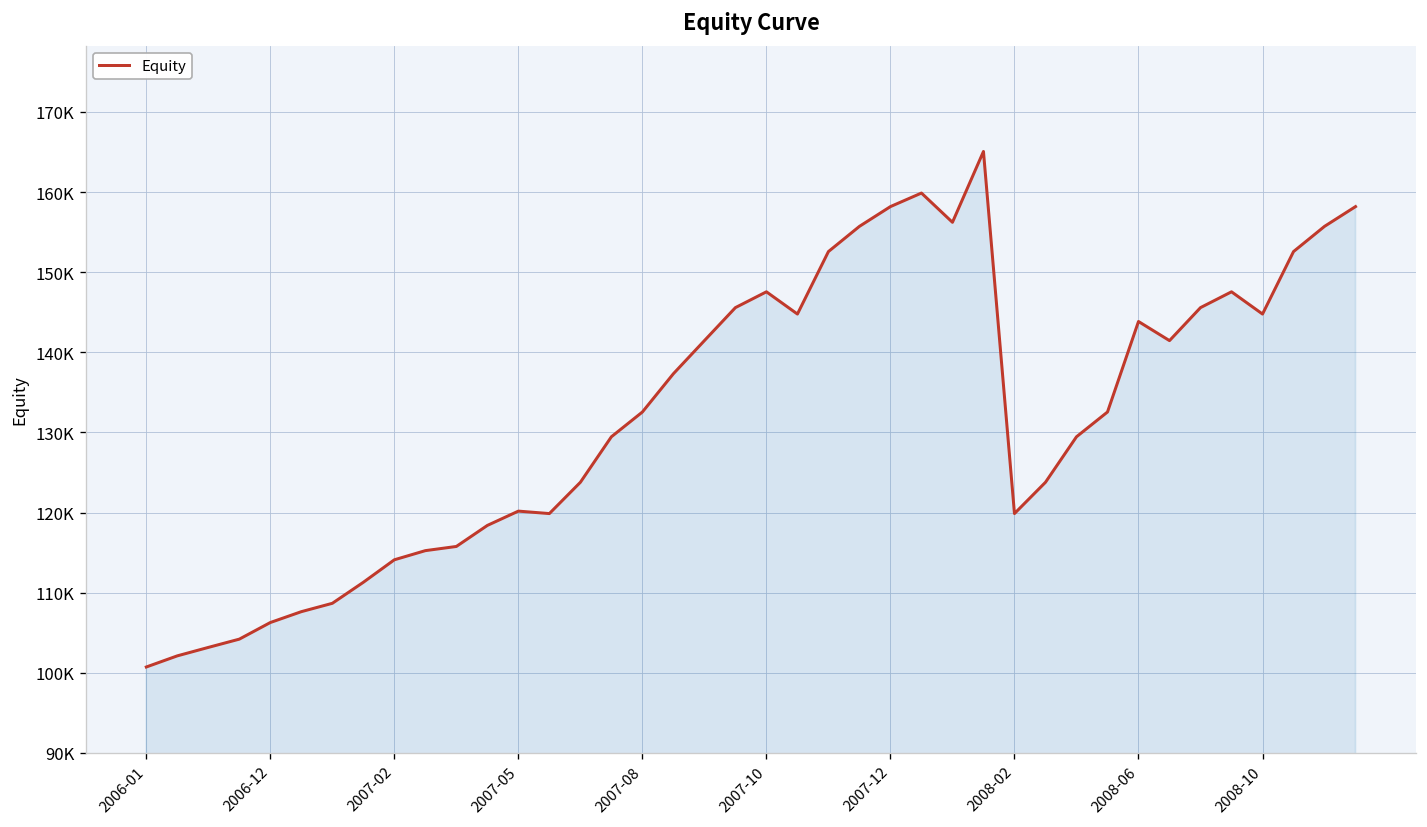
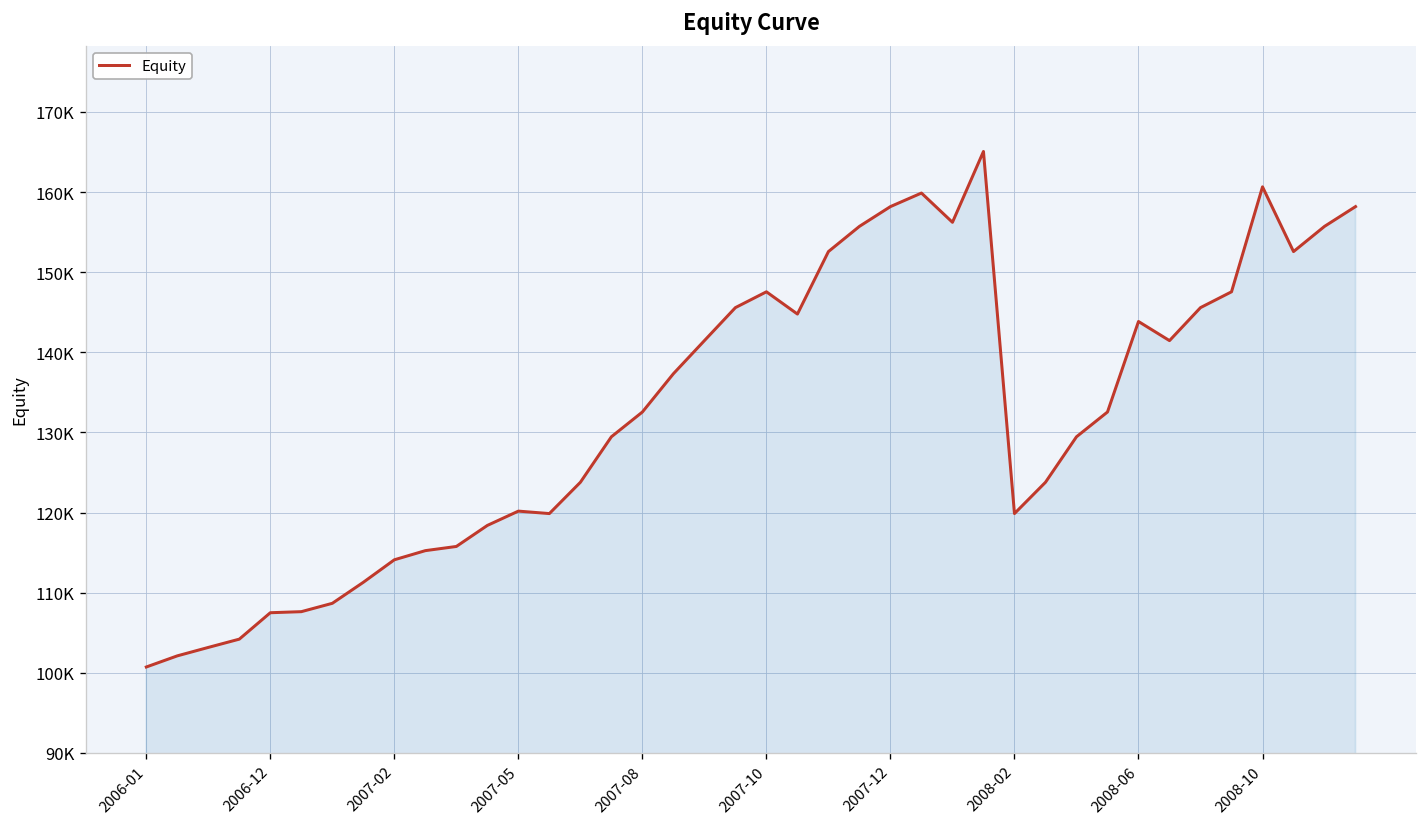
2006-12: 106000 -> 108000
2008-10: 145000 -> 161000
